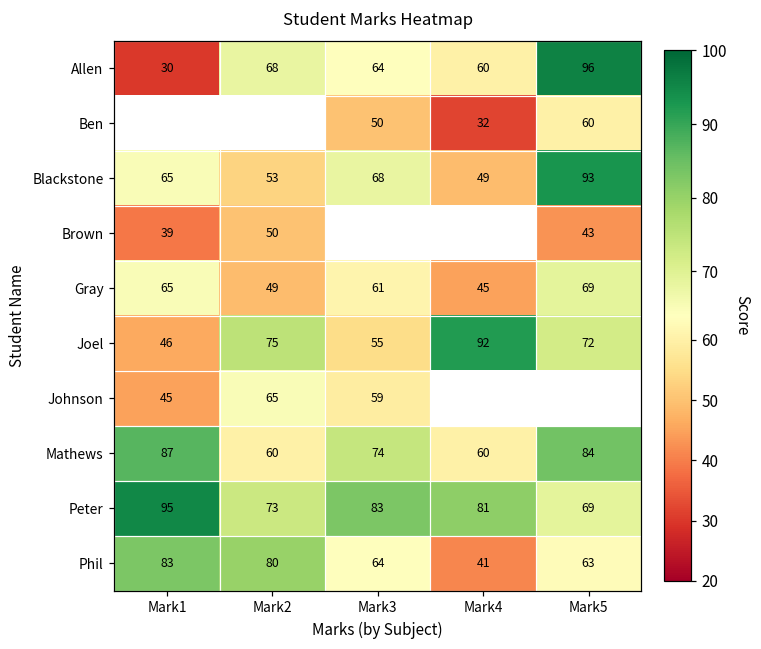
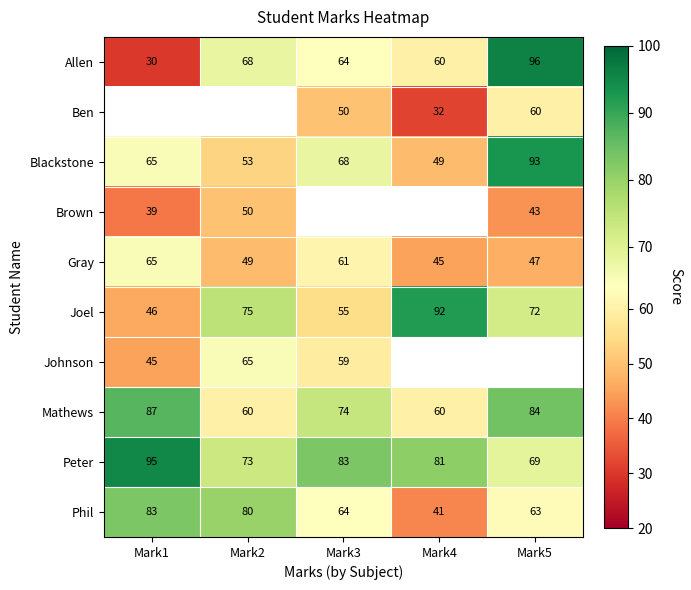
Gray, Mark5: 69 -> 47
